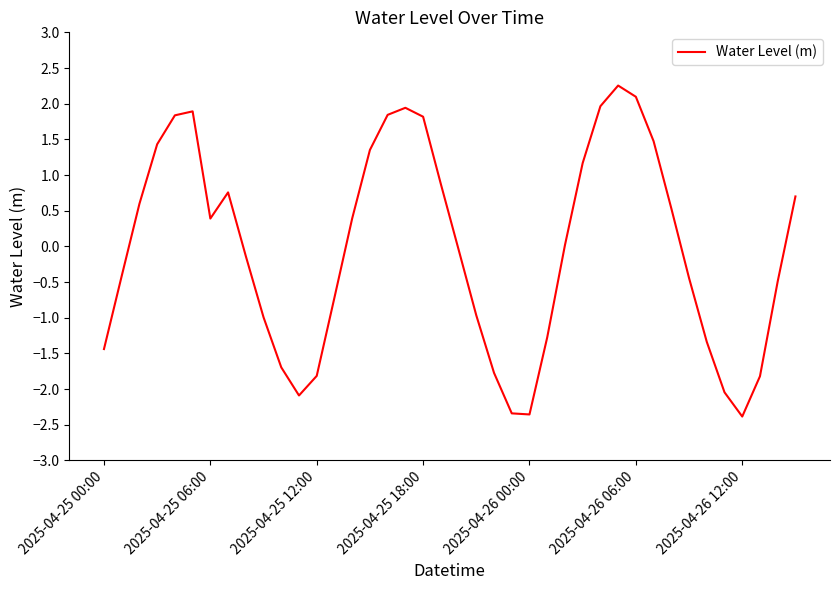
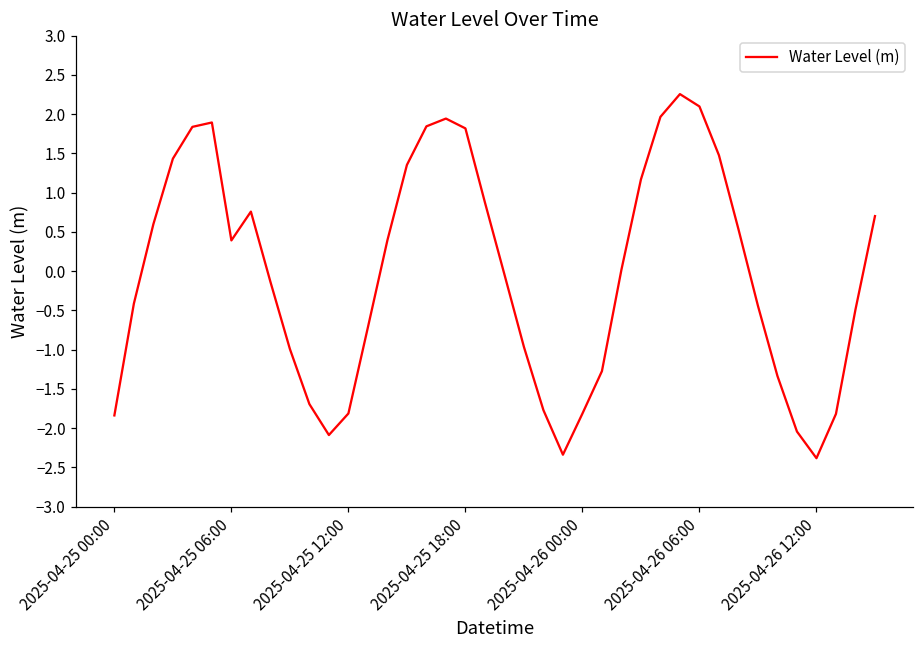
2025-04-25 00:00: -1.4 -> -1.8
2025-04-26 00:00: -2.4 -> -1.8
